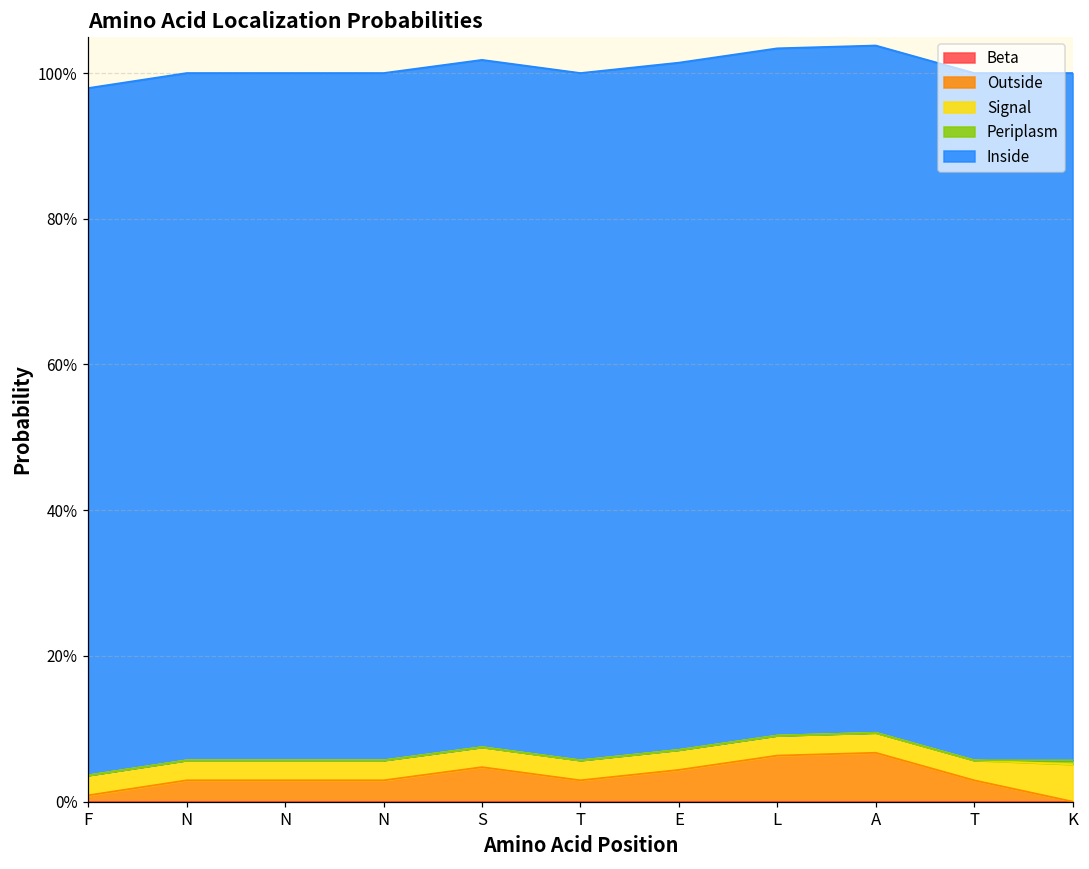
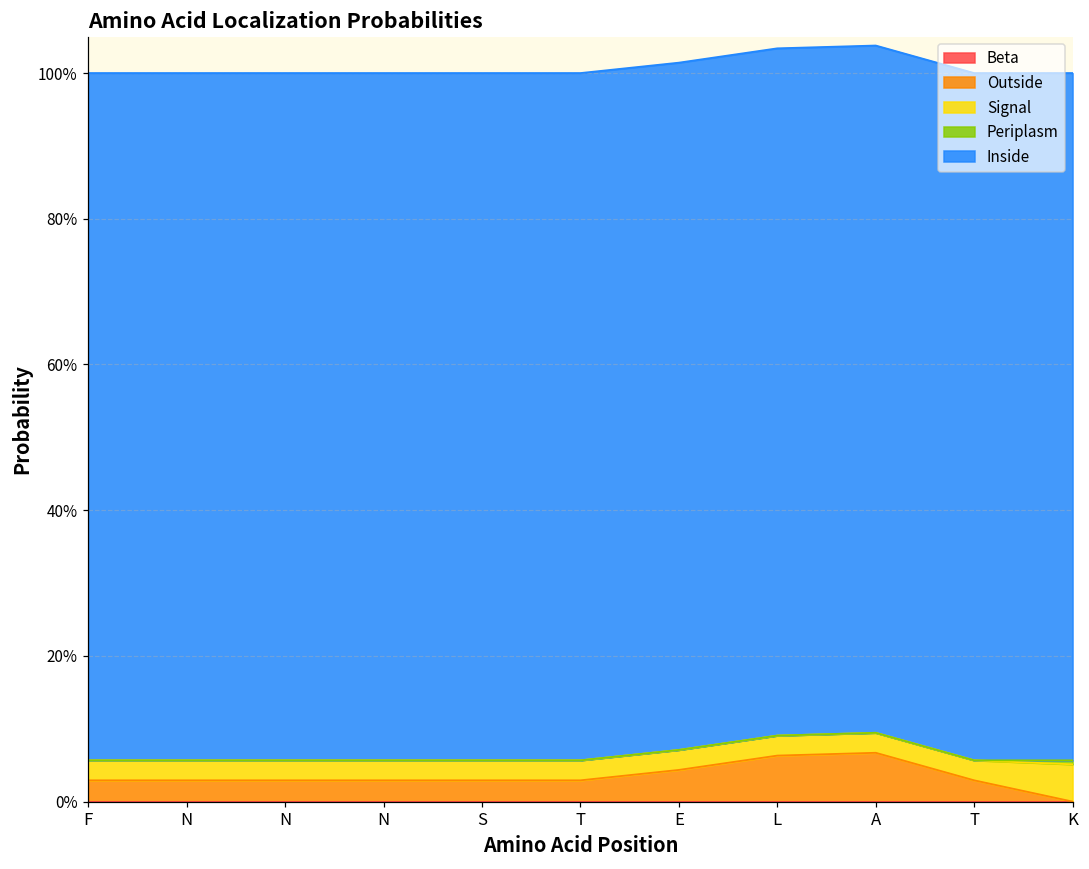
Outside, F: 1% -> 3%
Outside, S: 5% -> 3%
